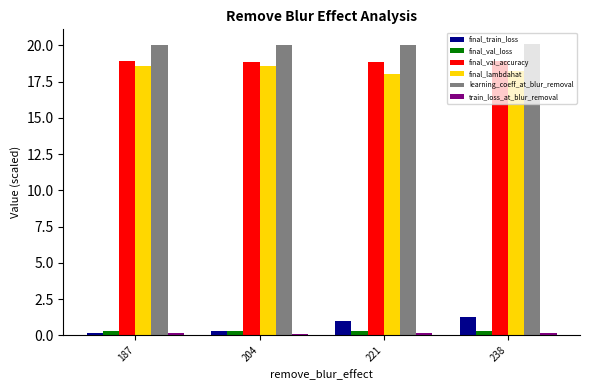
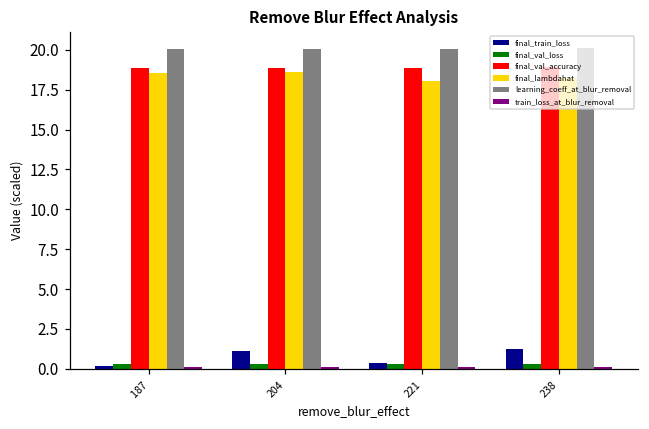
final_train_loss, 204: 0.3 -> 1.1
final_train_loss, 221: 1.0 -> 0.4
